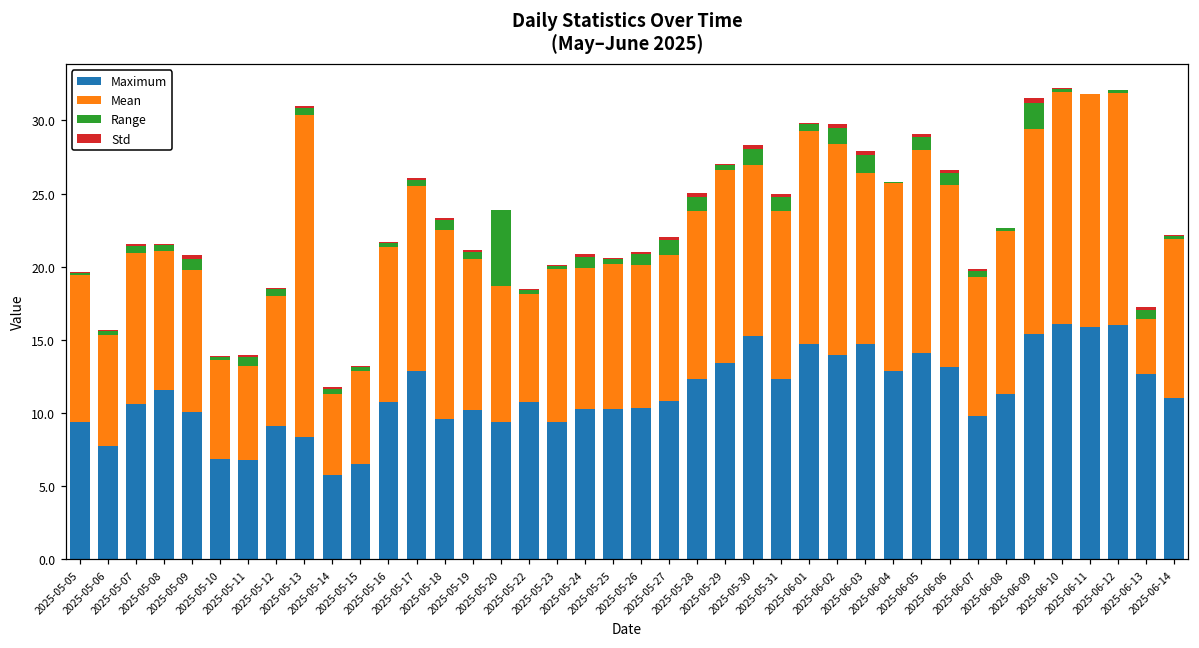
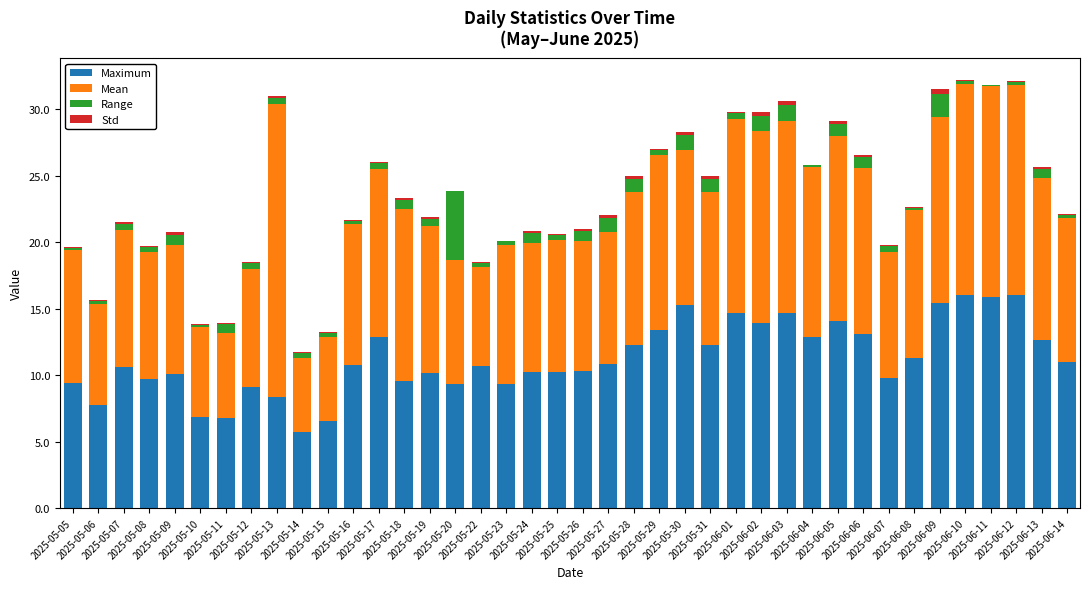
Maximum, 2025-05-08: 11.5 -> 9.7
Mean, 2025-05-19: 10.4 -> 11.1
Mean, 2025-06-03: 11.7 -> 14.4
Mean, 2025-06-13: 3.7 -> 12.1
